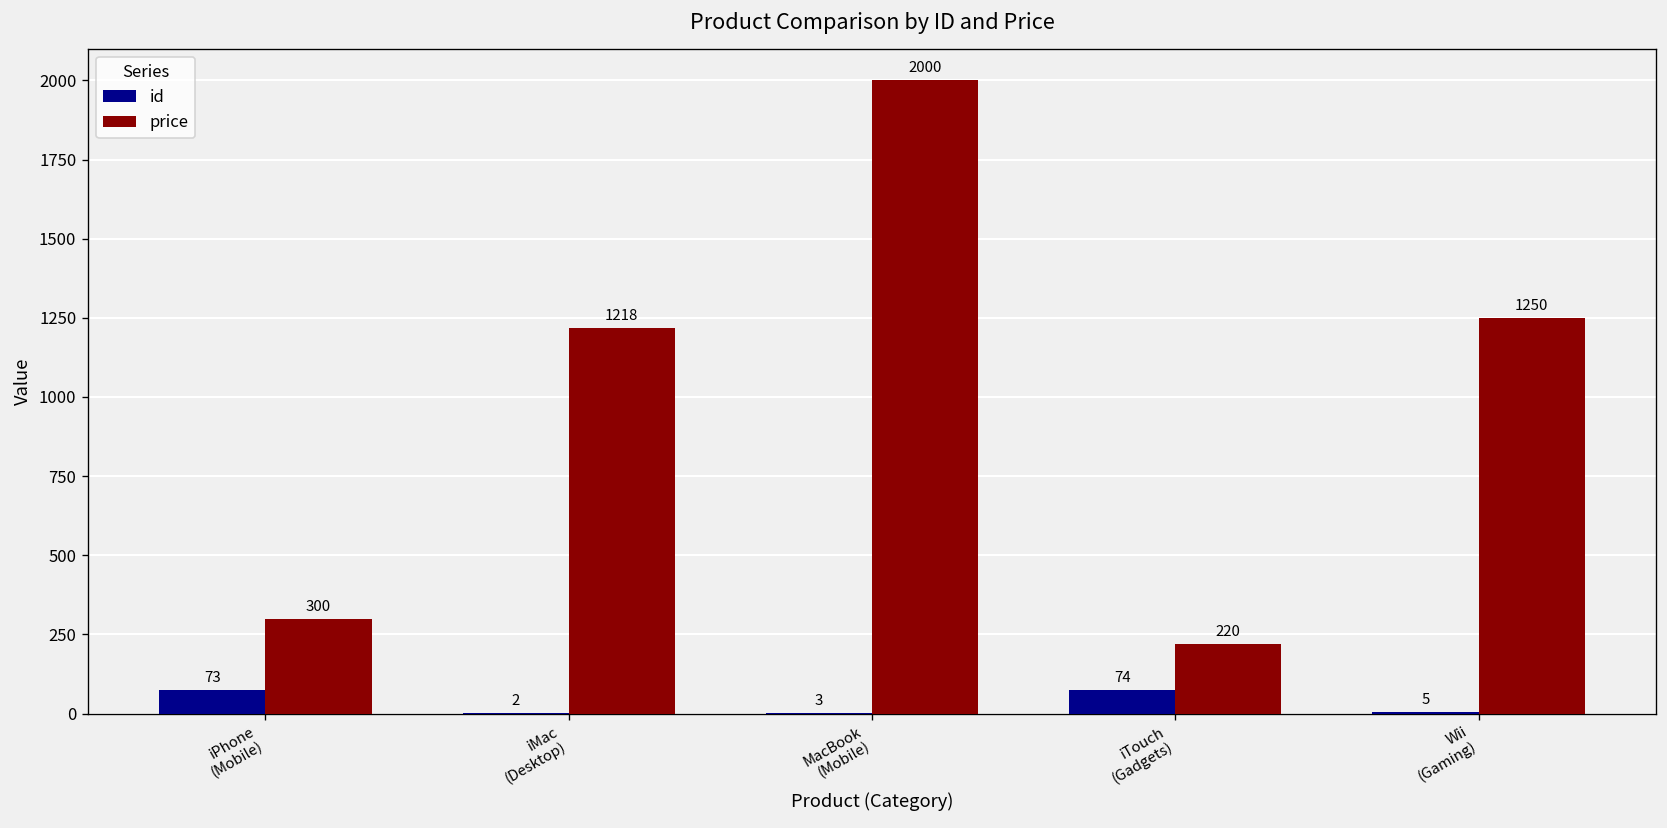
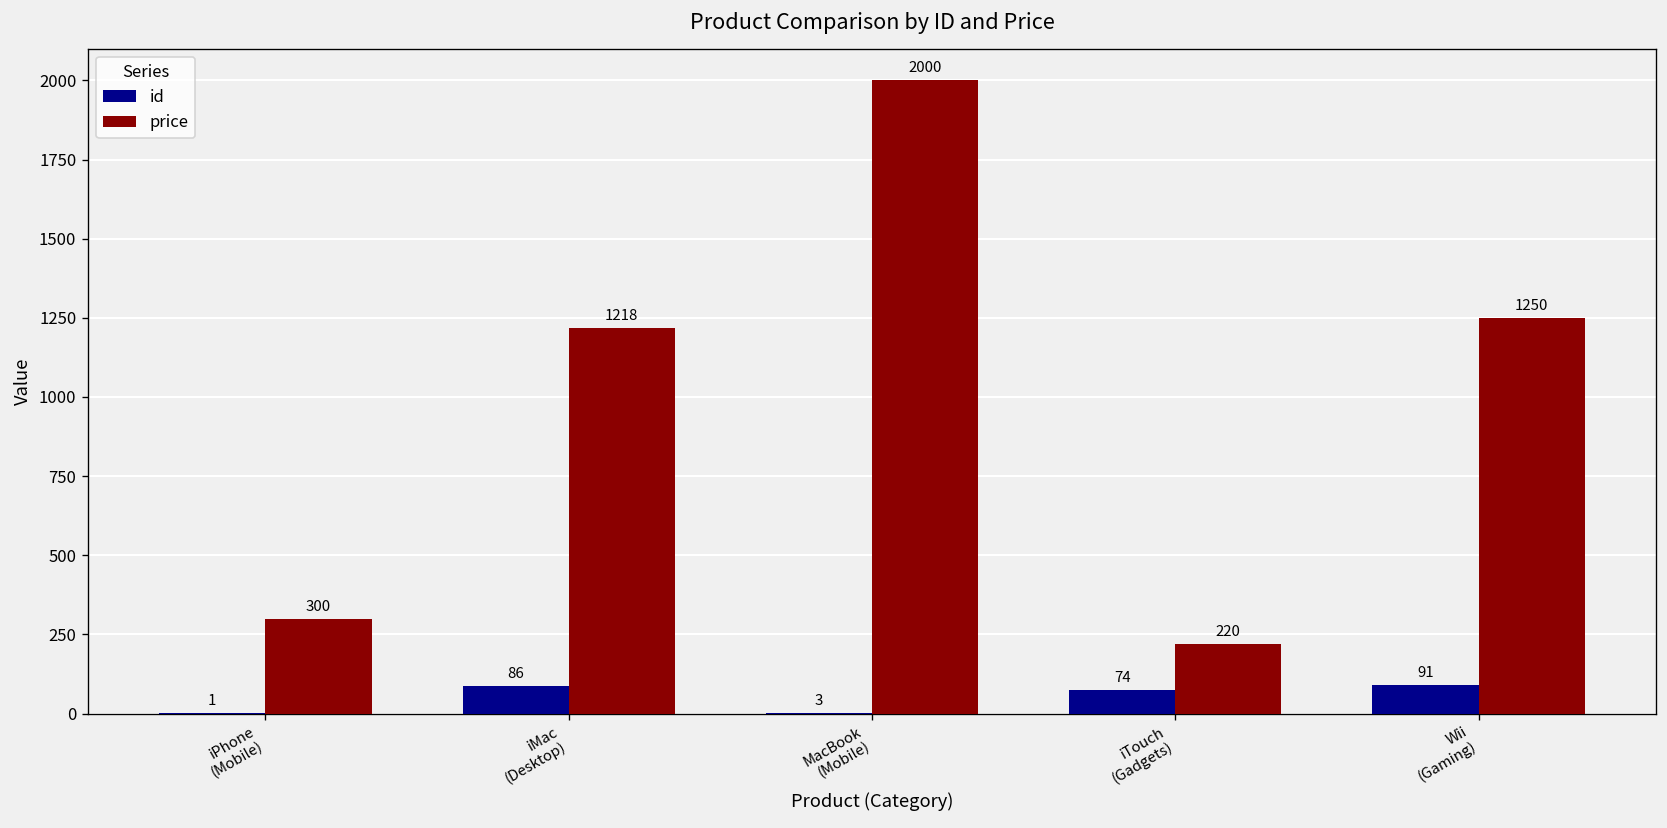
id, iPhone (Mobile): 73 -> 1
id, iMac (Desktop): 2 -> 86
id, Wii (Gaming): 5 -> 91
